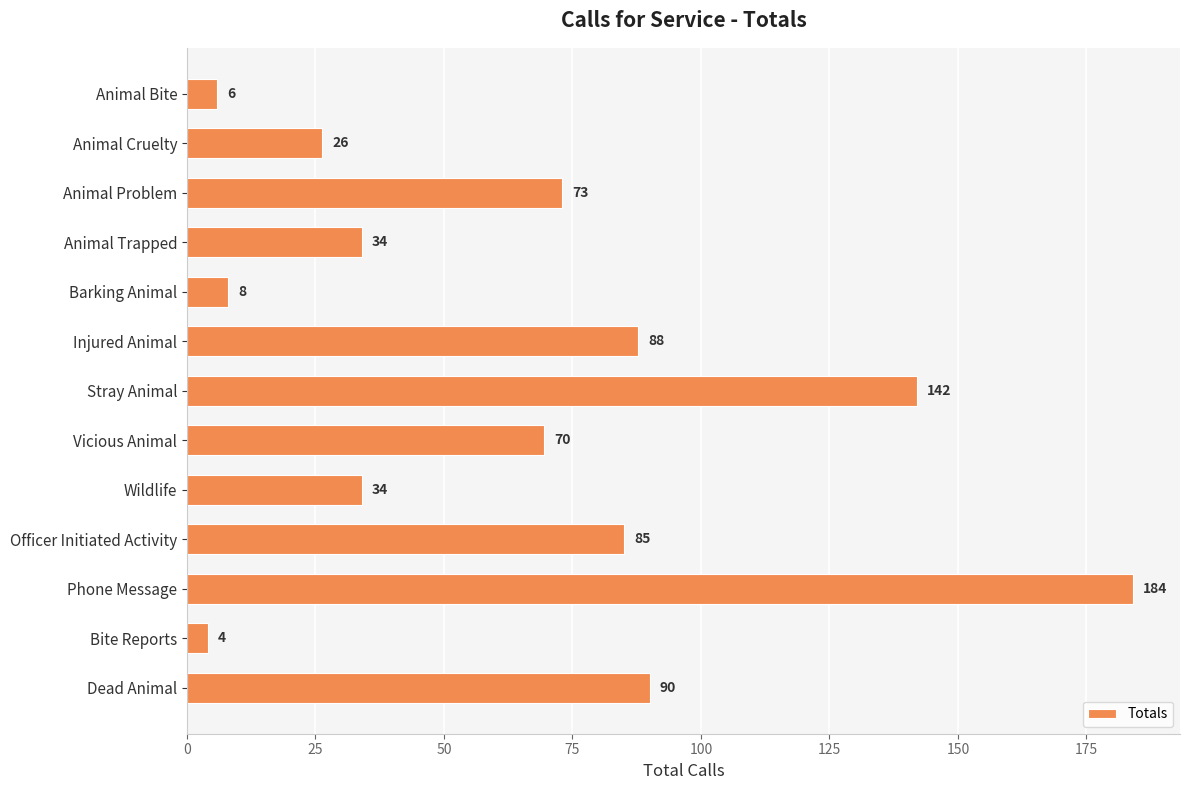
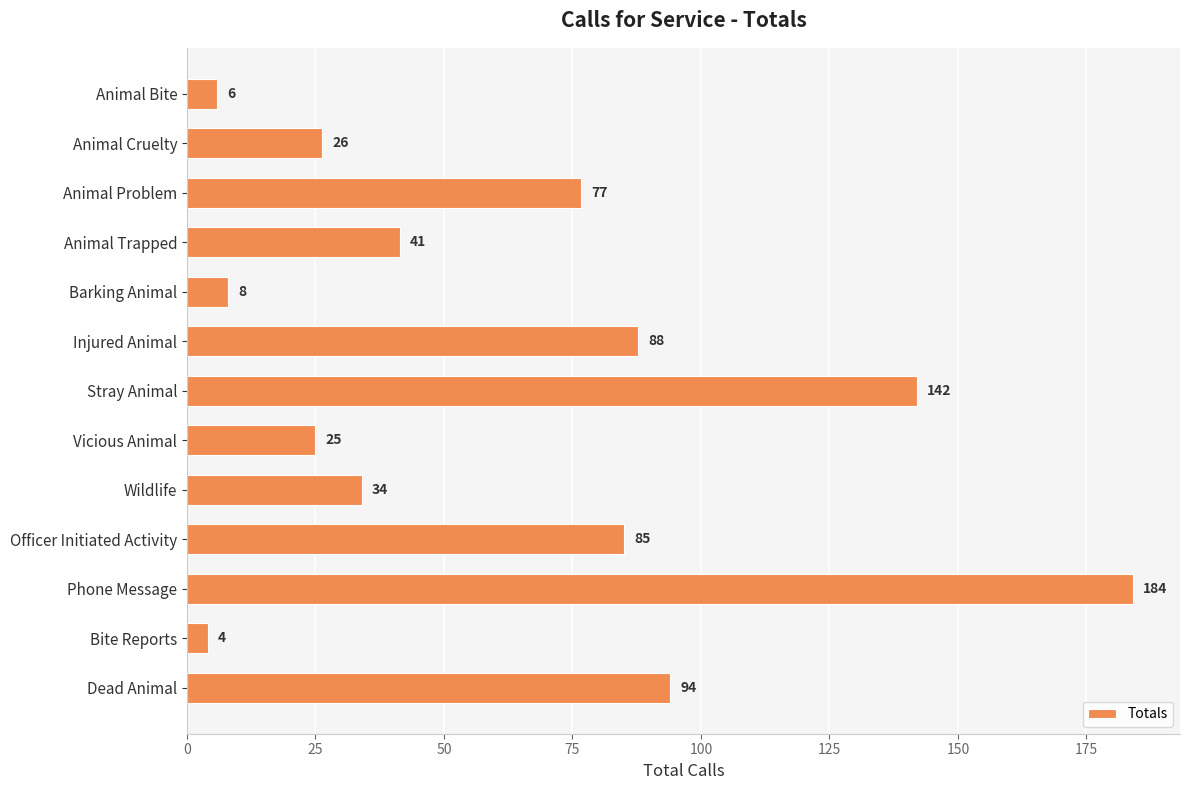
Animal Problem: 73 -> 77
Animal Trapped: 34 -> 41
Vicious Animal: 70 -> 25
Dead Animal: 90 -> 94
